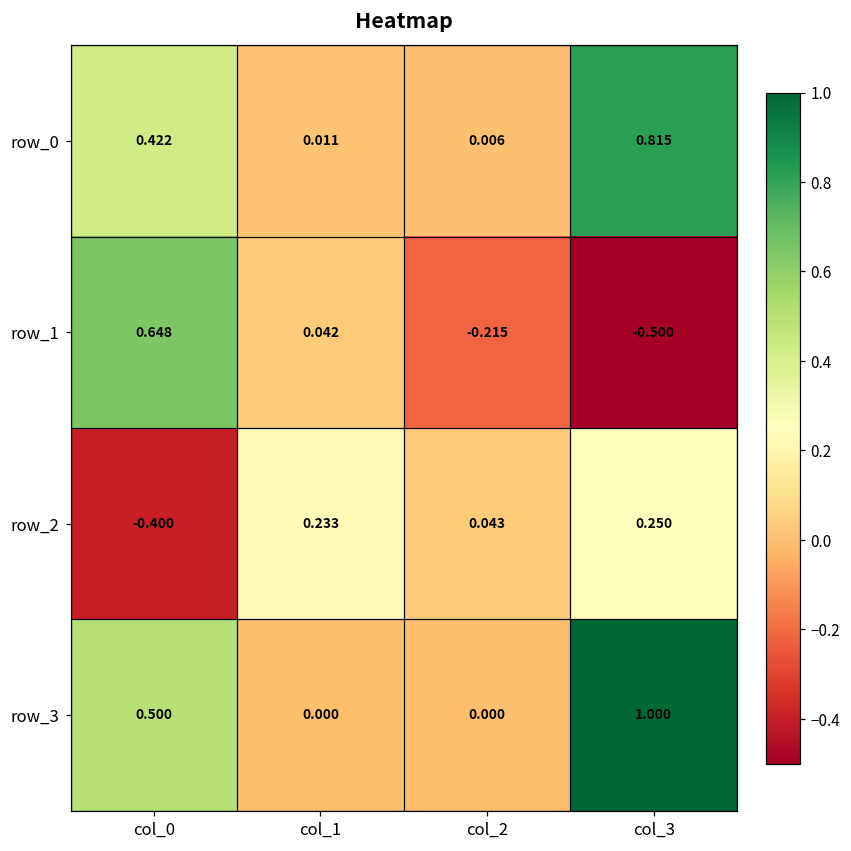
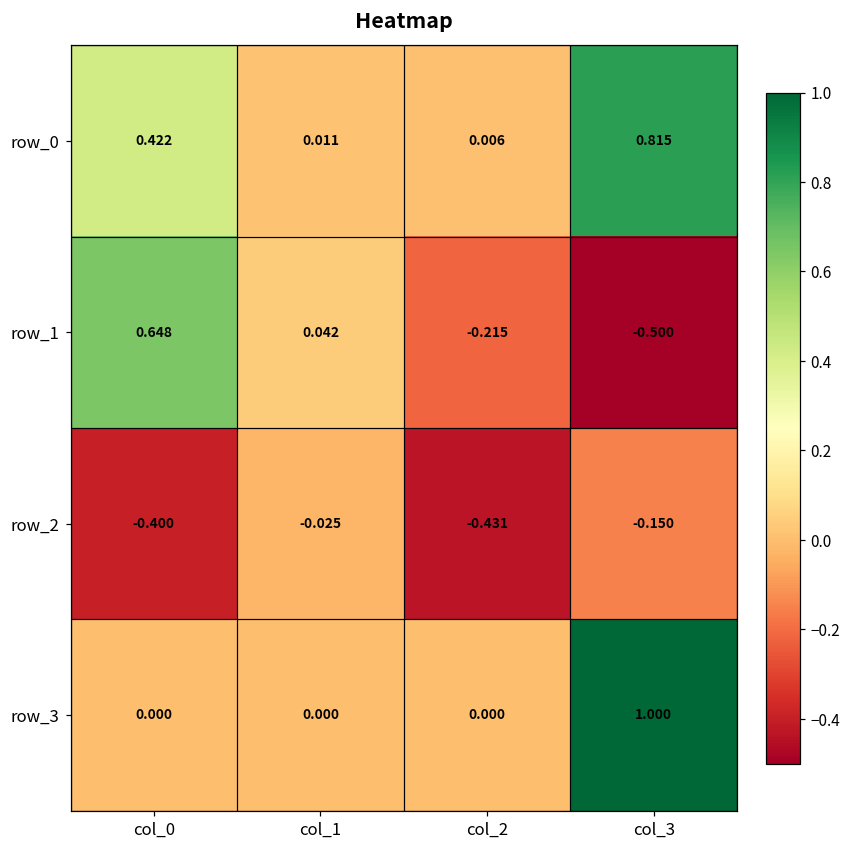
row_2, col_1: 0.233 -> -0.025
row_2, col_2: 0.043 -> -0.431
row_2, col_3: 0.250 -> -0.150
row_3, col_0: 0.500 -> 0.000
